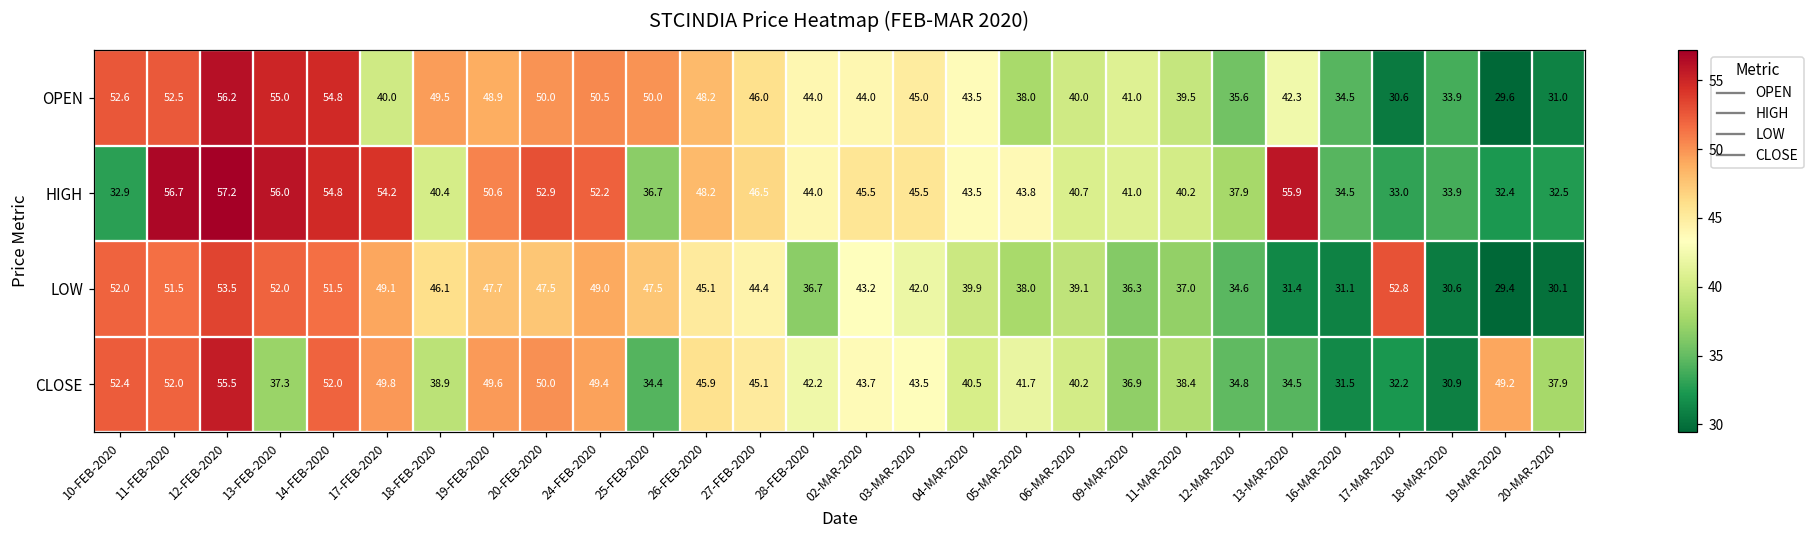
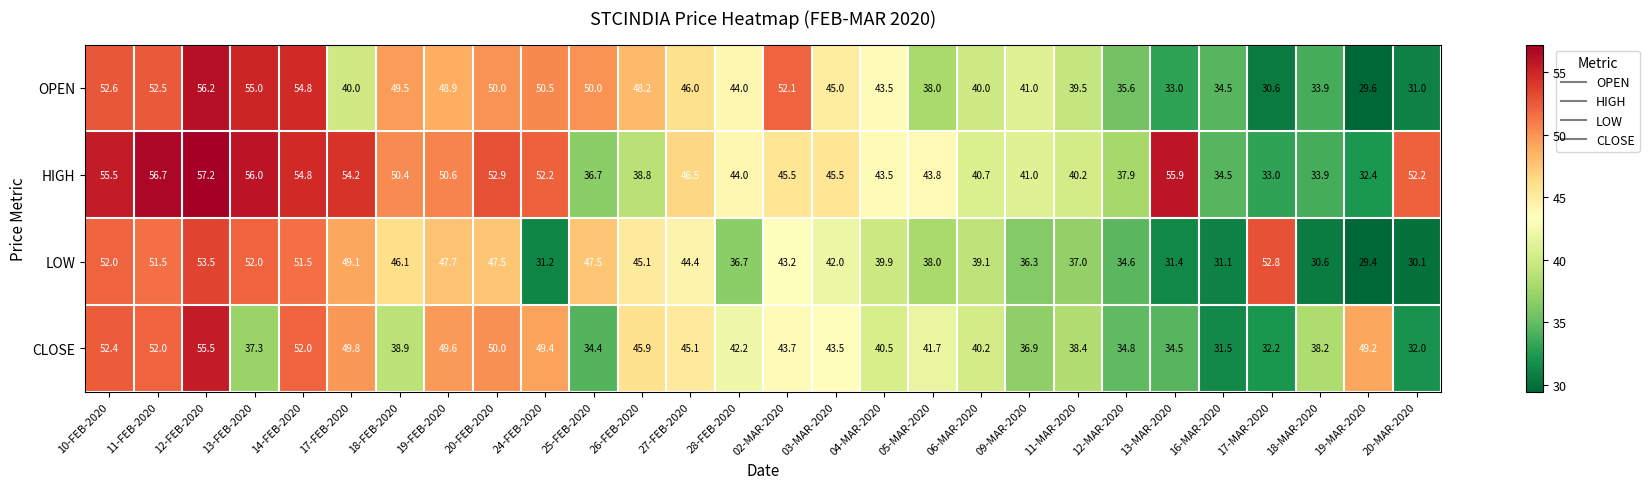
OPEN, 02-MAR-2020: 44.0 -> 52.1
OPEN, 13-MAR-2020: 42.3 -> 33.0
HIGH, 10-FEB-2020: 32.9 -> 55.5
HIGH, 18-FEB-2020: 40.4 -> 50.4
HIGH, 26-FEB-2020: 48.2 -> 38.8
HIGH, 20-MAR-2020: 32.5 -> 52.2
LOW, 24-FEB-2020: 49.0 -> 31.2
CLOSE, 18-MAR-2020: 30.9 -> 38.2
CLOSE, 20-MAR-2020: 37.9 -> 32.0
